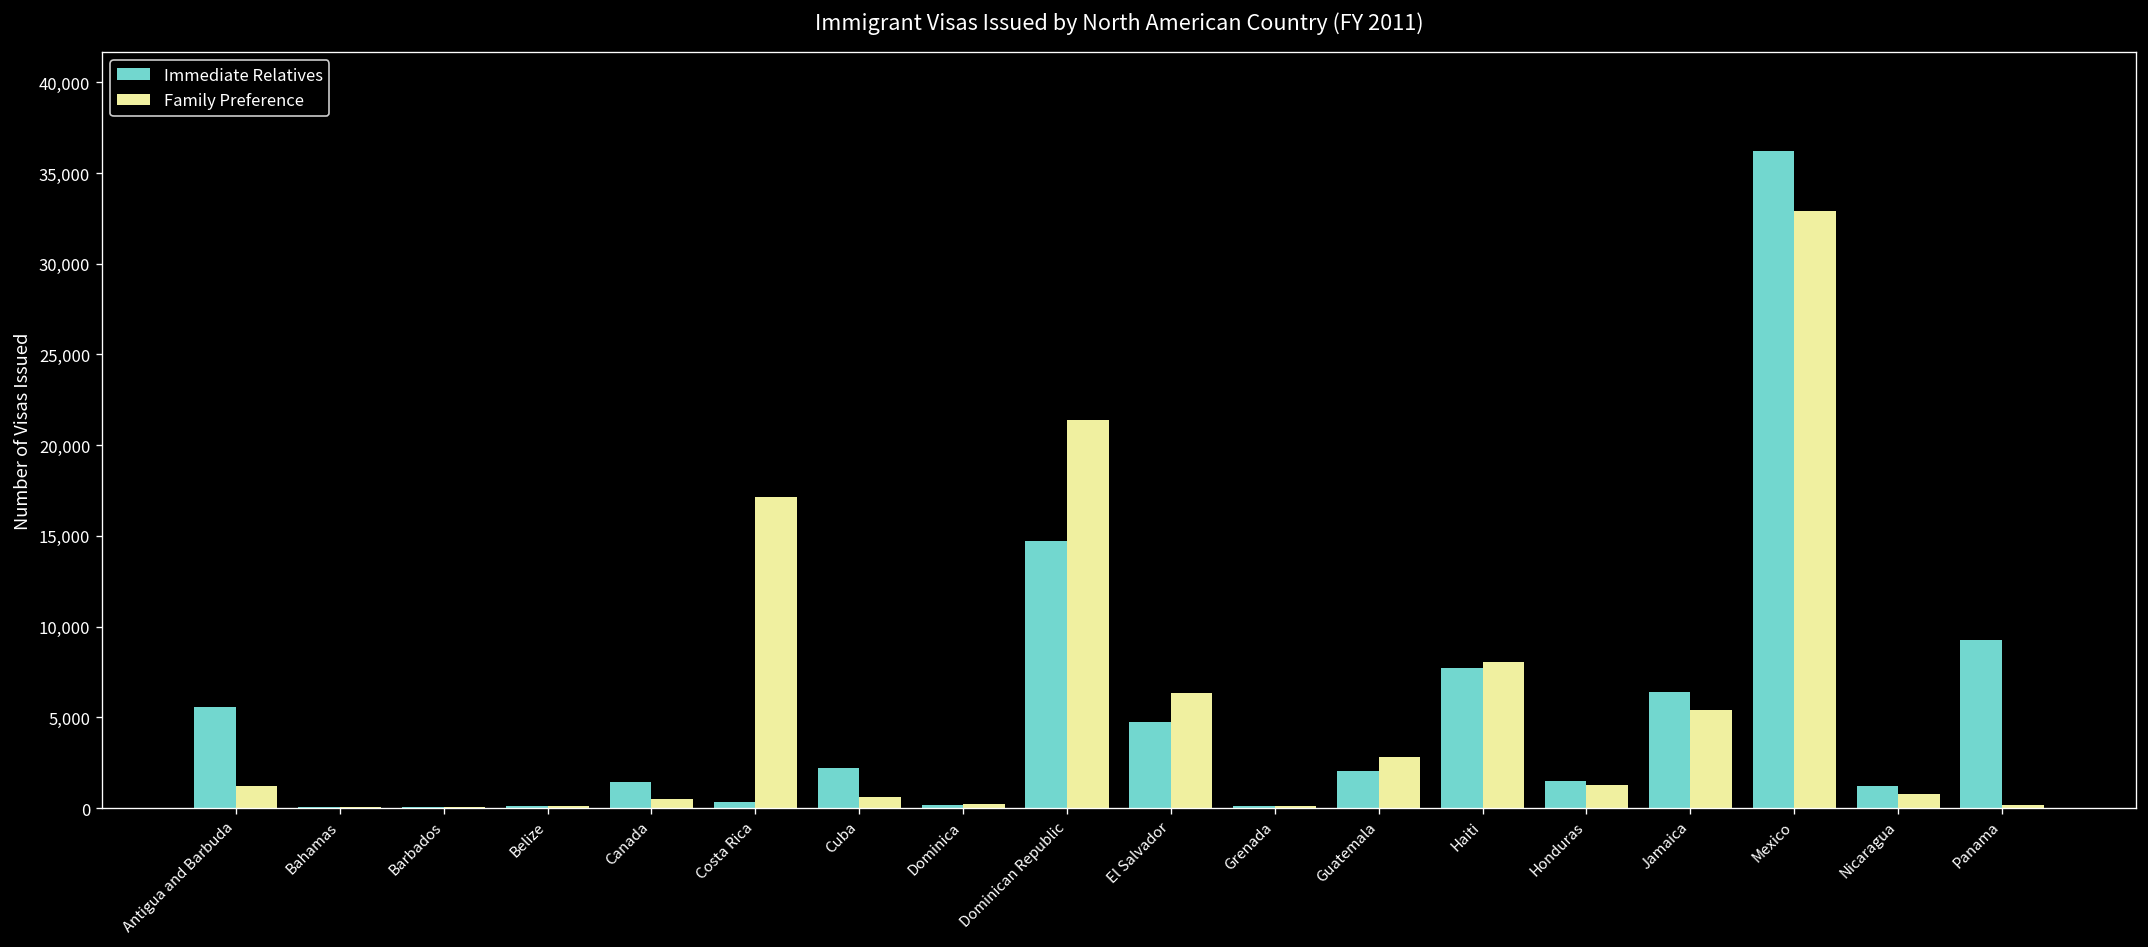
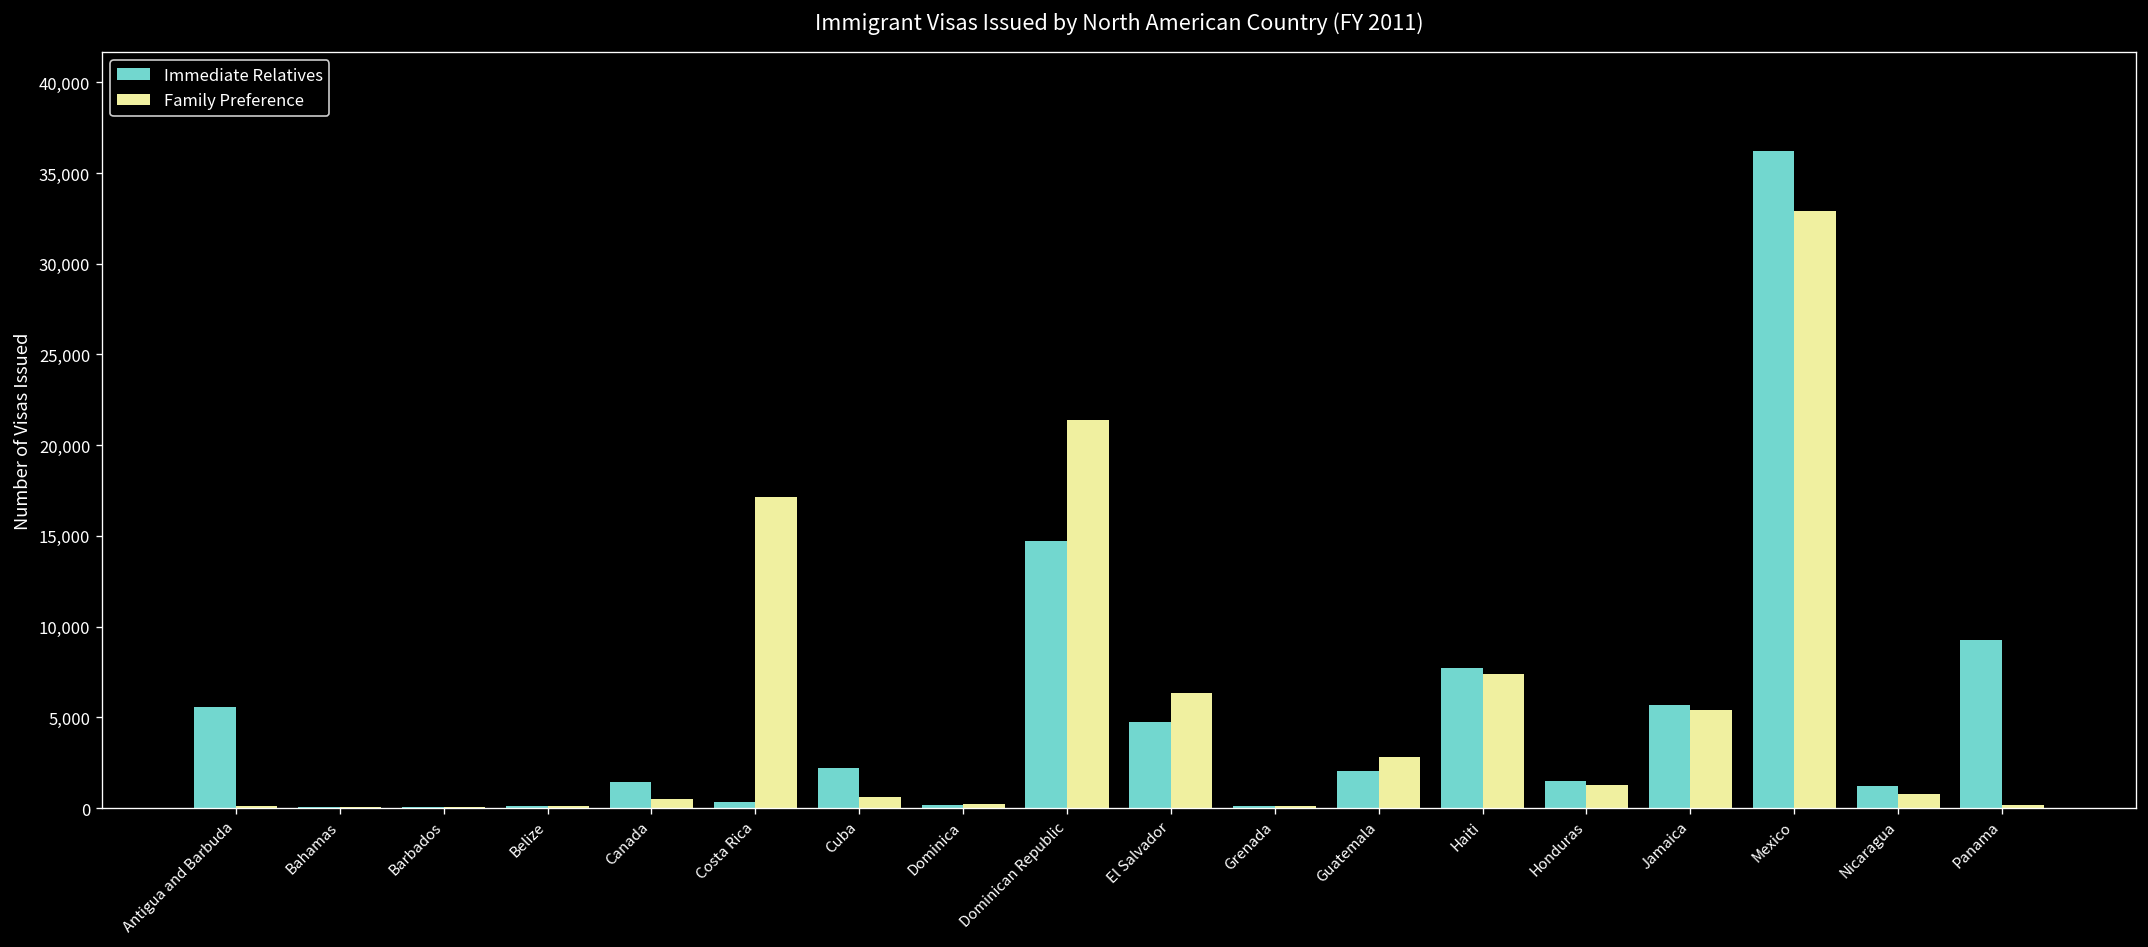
Family Preference, Antigua and Barbuda: 1,200 -> 100
Family Preference, Haiti: 8,100 -> 7,400
Immediate Relatives, Jamaica: 6,400 -> 5,700
